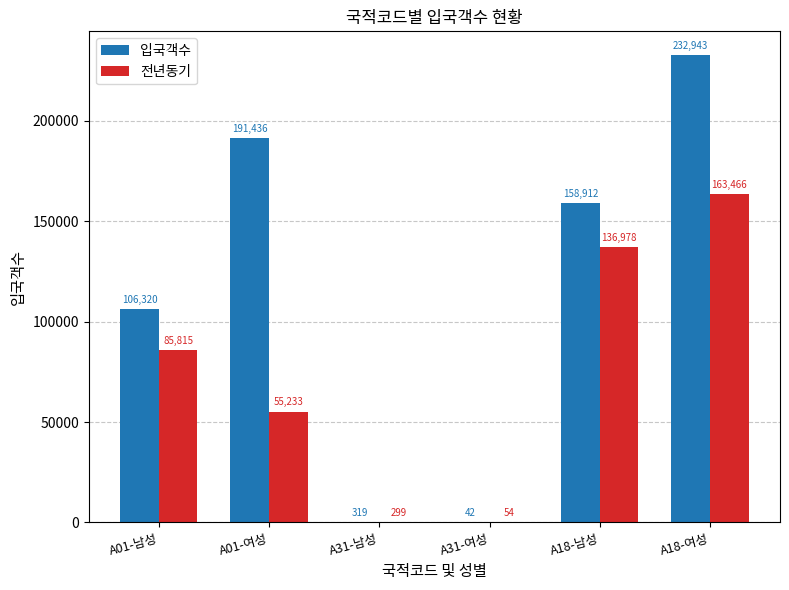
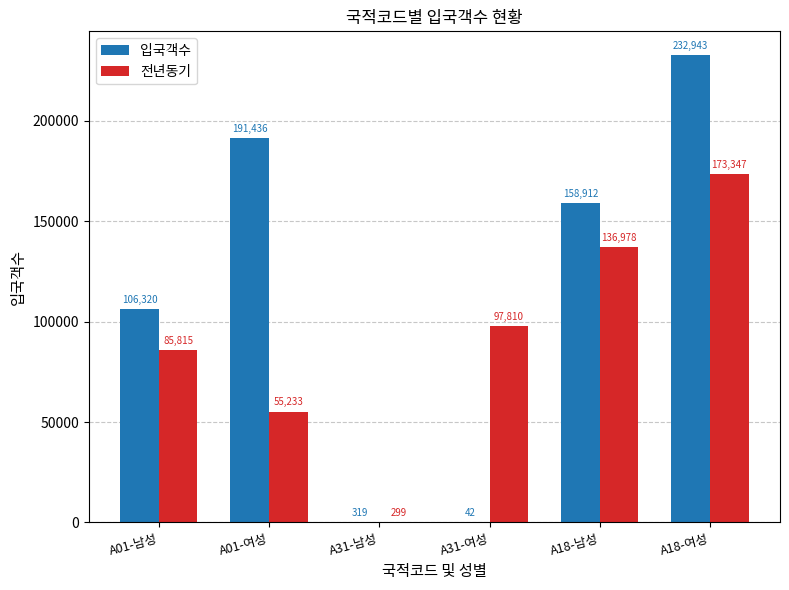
전년동기, A31-여성: 54 -> 97,810
전년동기, A18-여성: 163,466 -> 173,347
